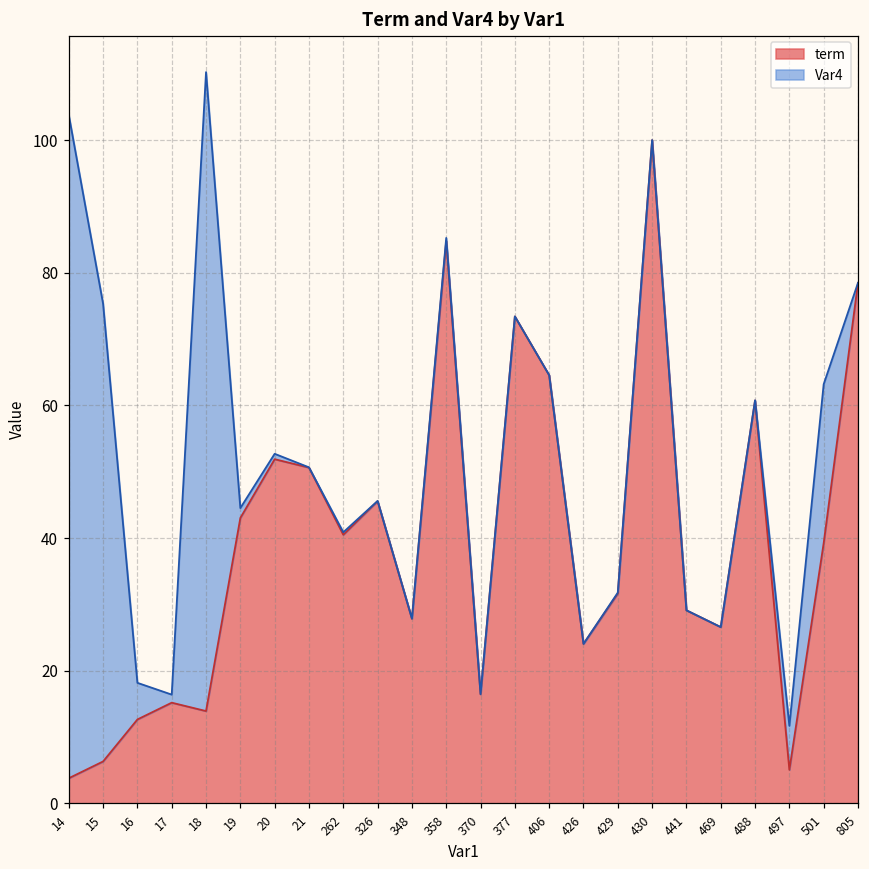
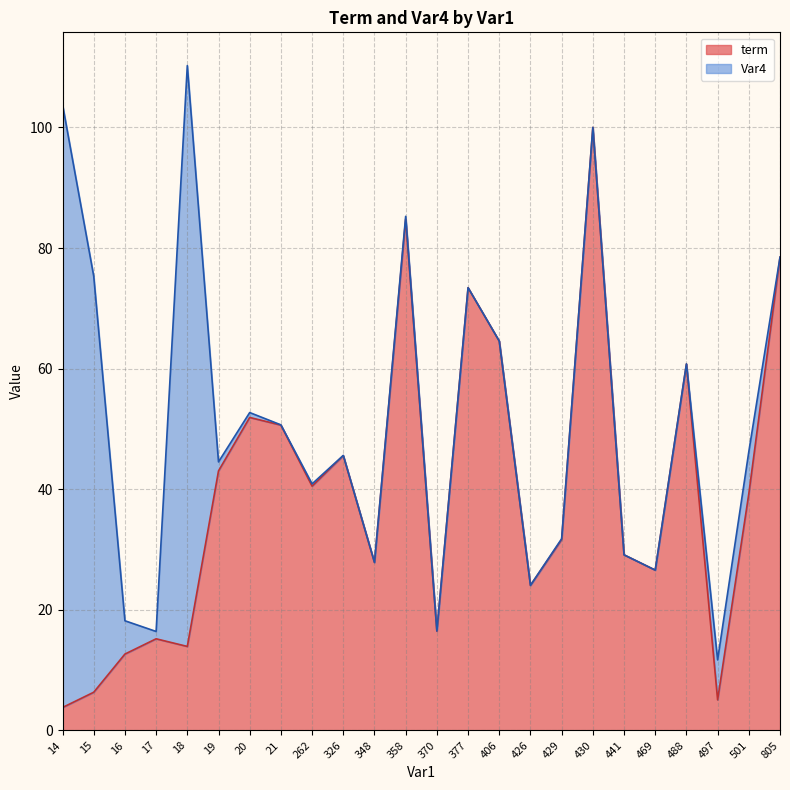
Var4, 501: 24 -> 7
